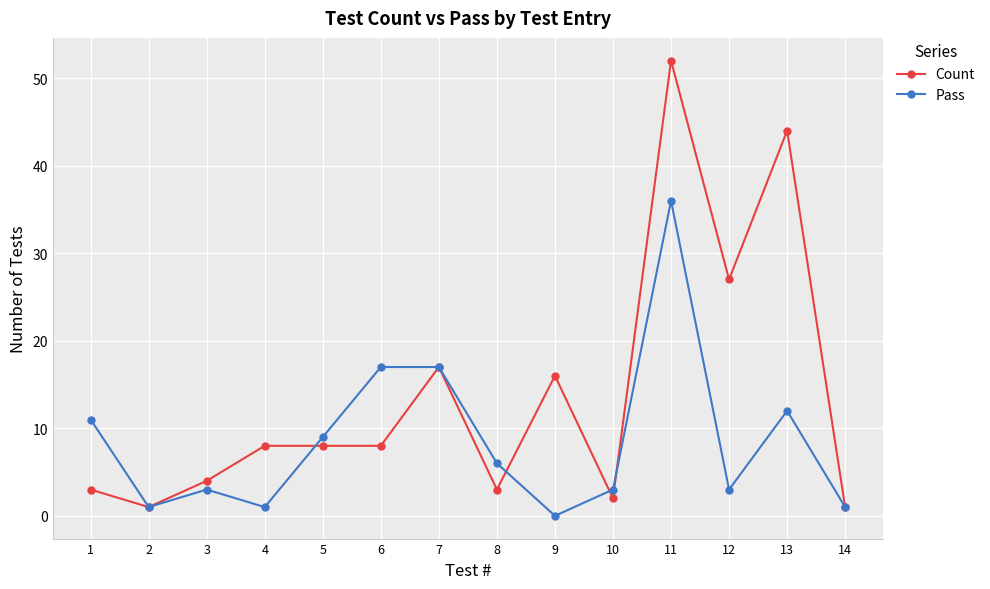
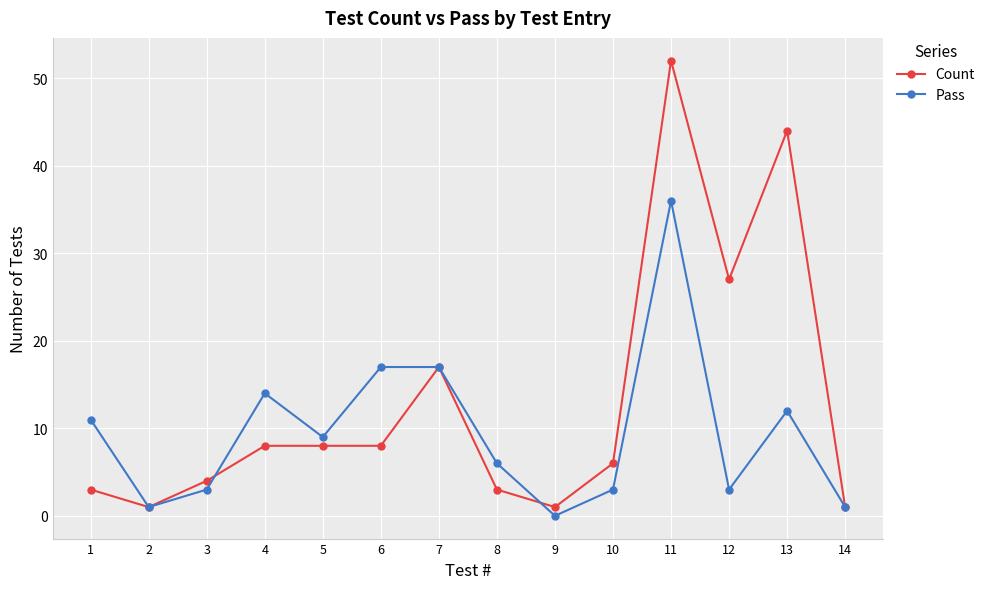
Pass, 4: 1 -> 14
Count, 9: 16 -> 1
Count, 10: 2 -> 6
